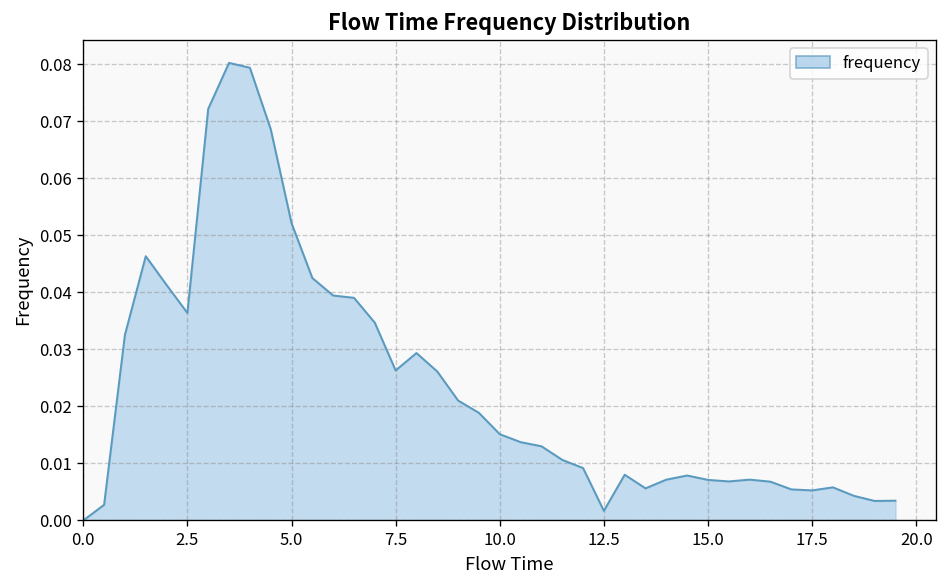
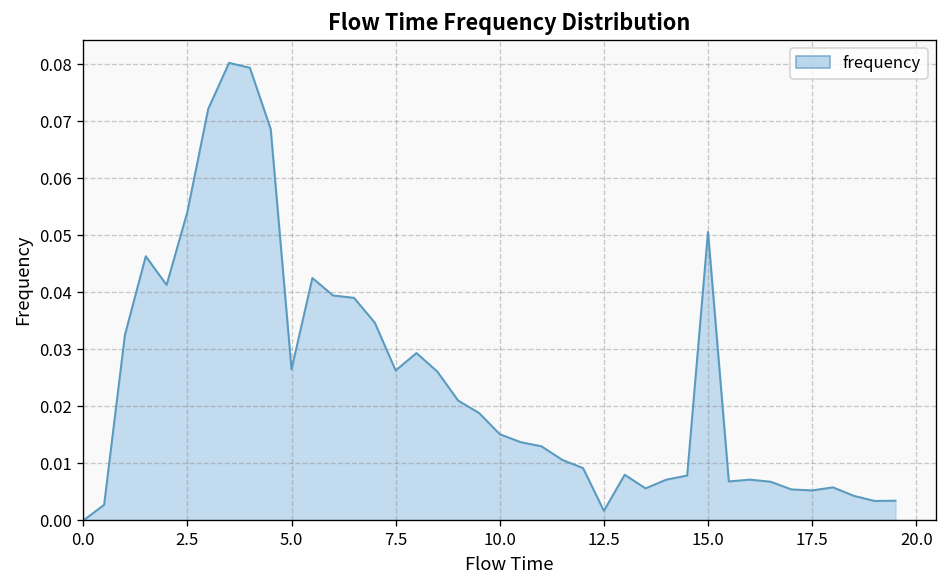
2.5: 0.036 -> 0.054
5.0: 0.052 -> 0.027
15.0: 0.007 -> 0.051
